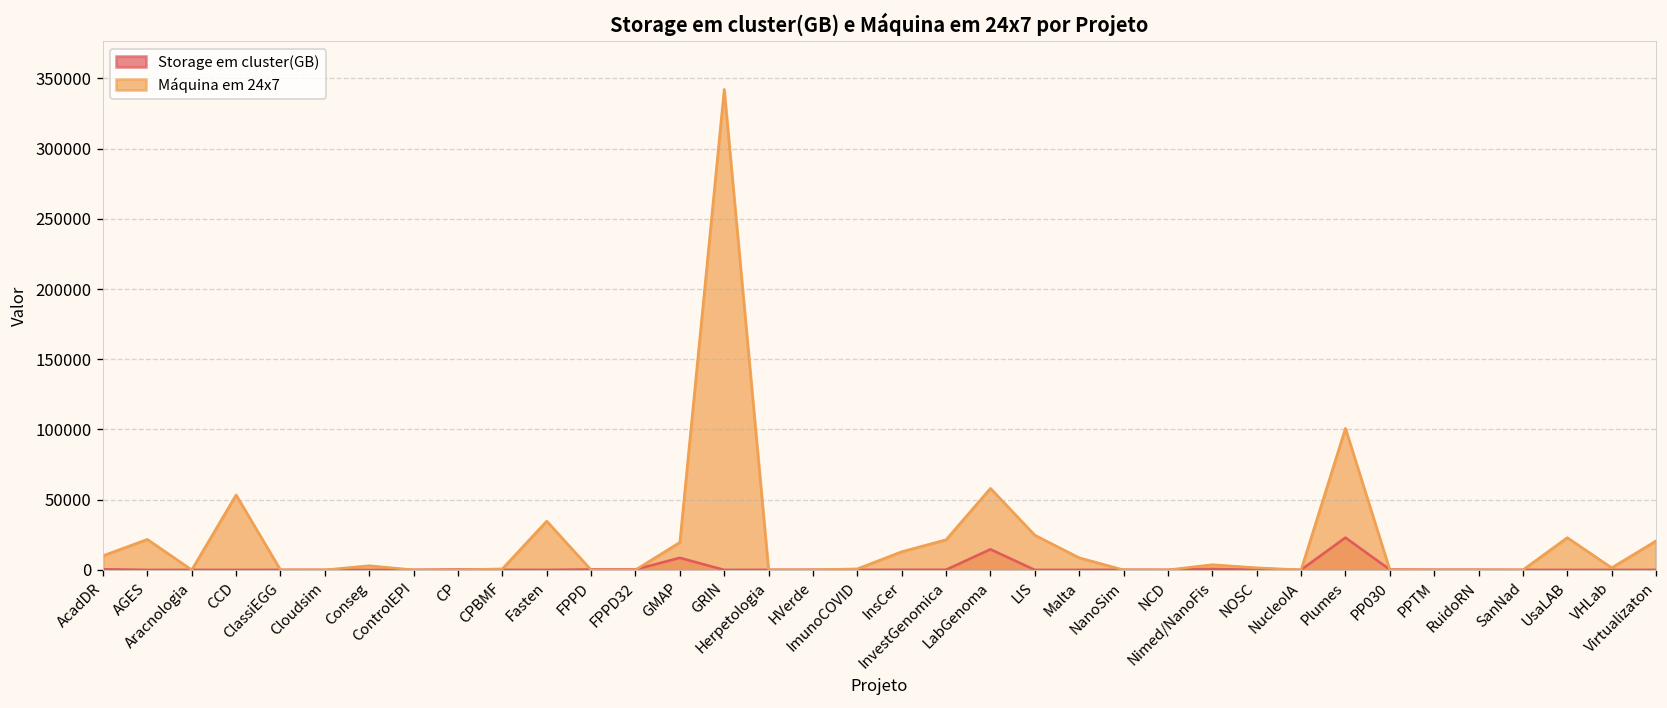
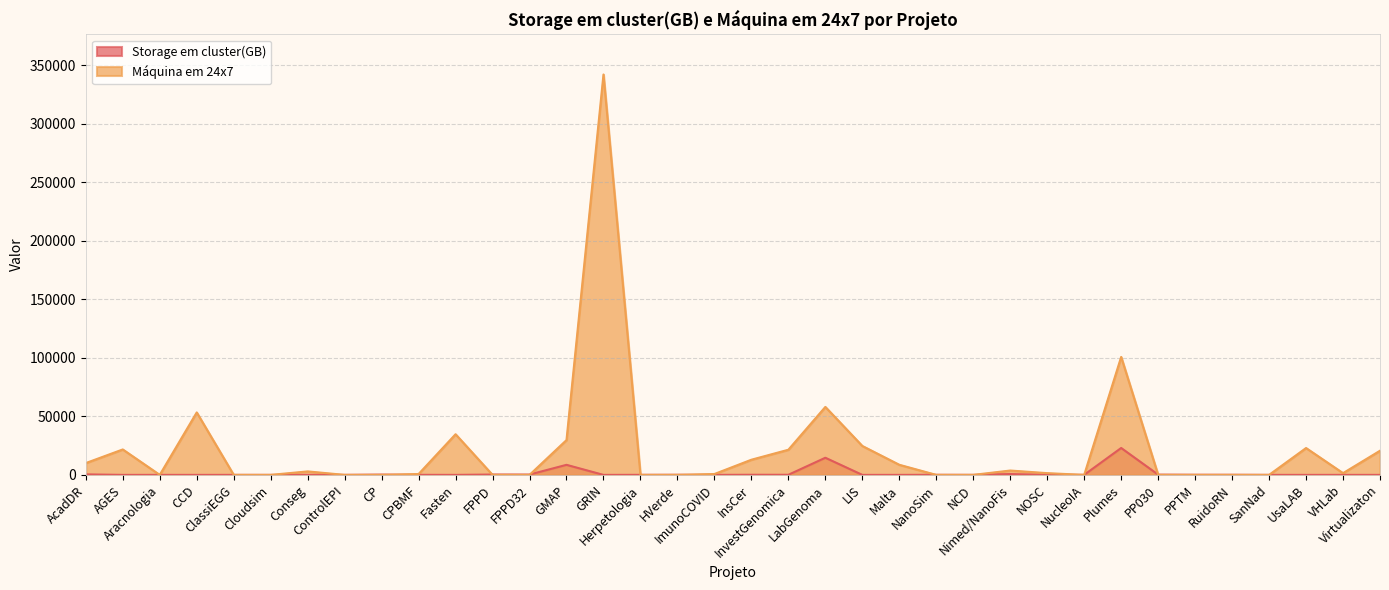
Máquina em 24x7, GMAP: 20000 -> 30000
